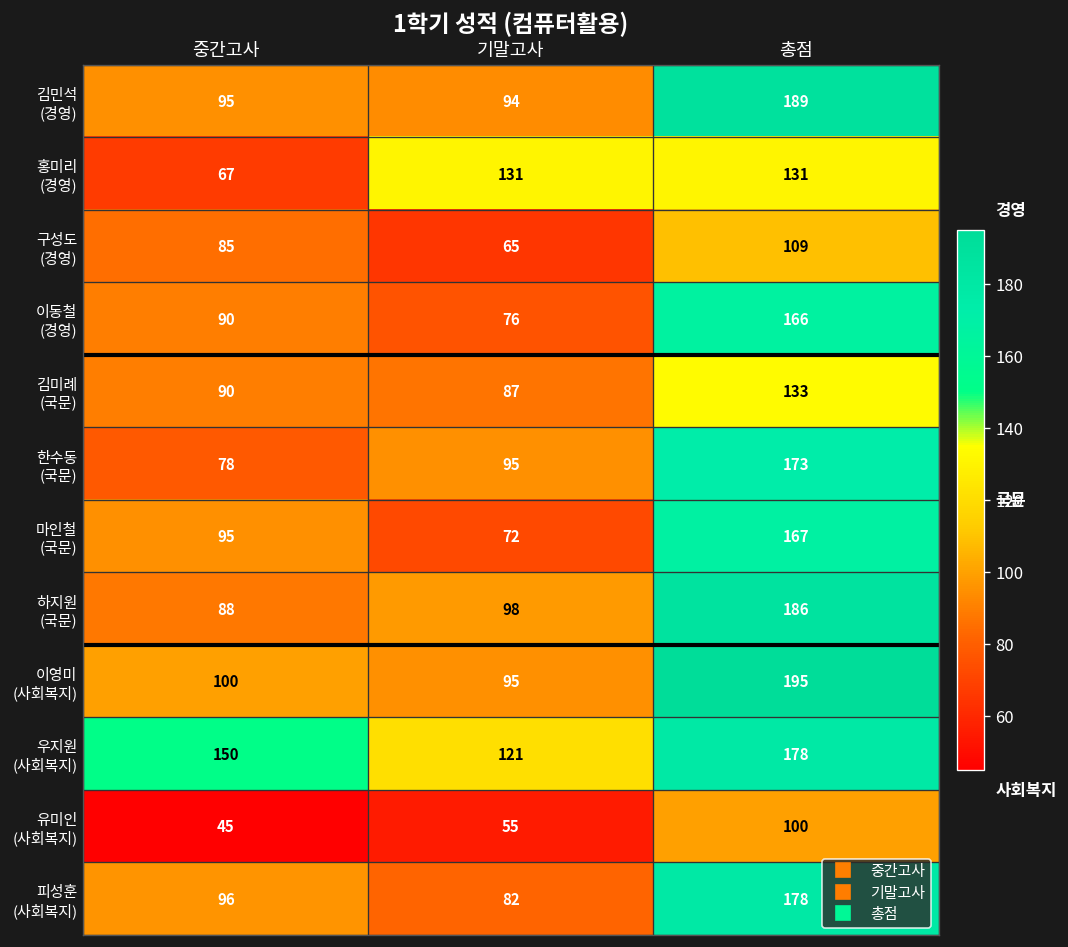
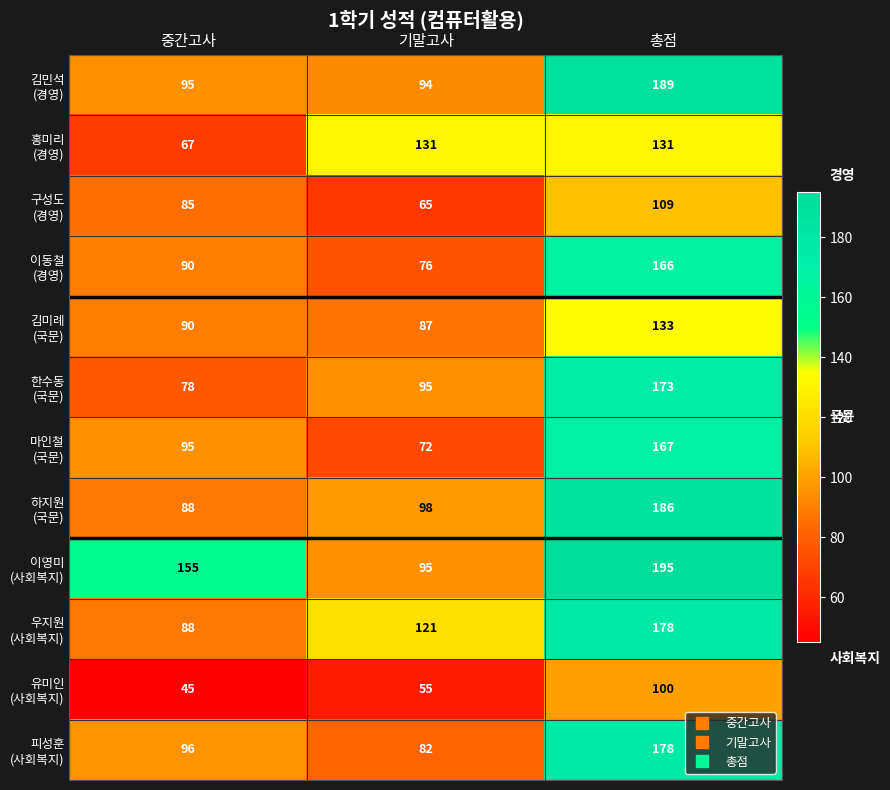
이영미 (사회복지), 중간고사: 100 -> 155
우지원 (사회복지), 중간고사: 150 -> 88
